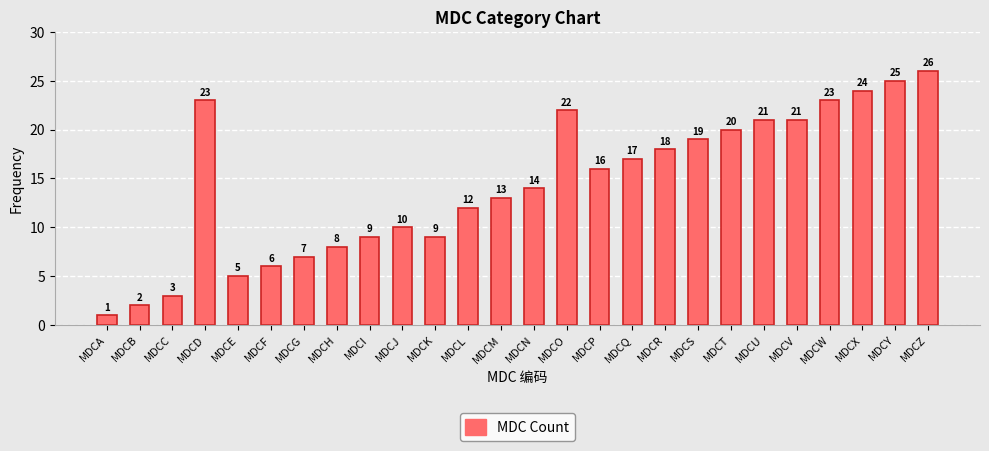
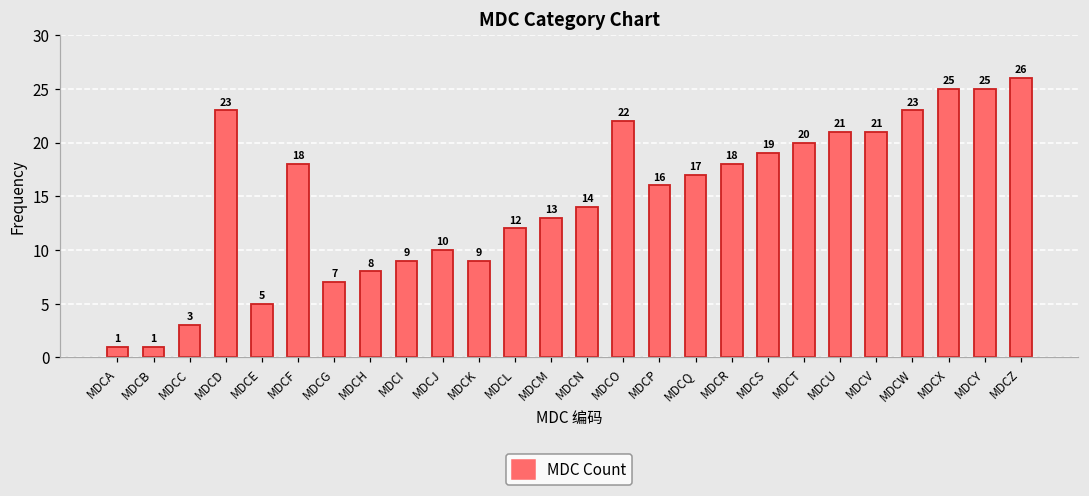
MDCB: 2 -> 1
MDCF: 6 -> 18
MDCX: 24 -> 25
